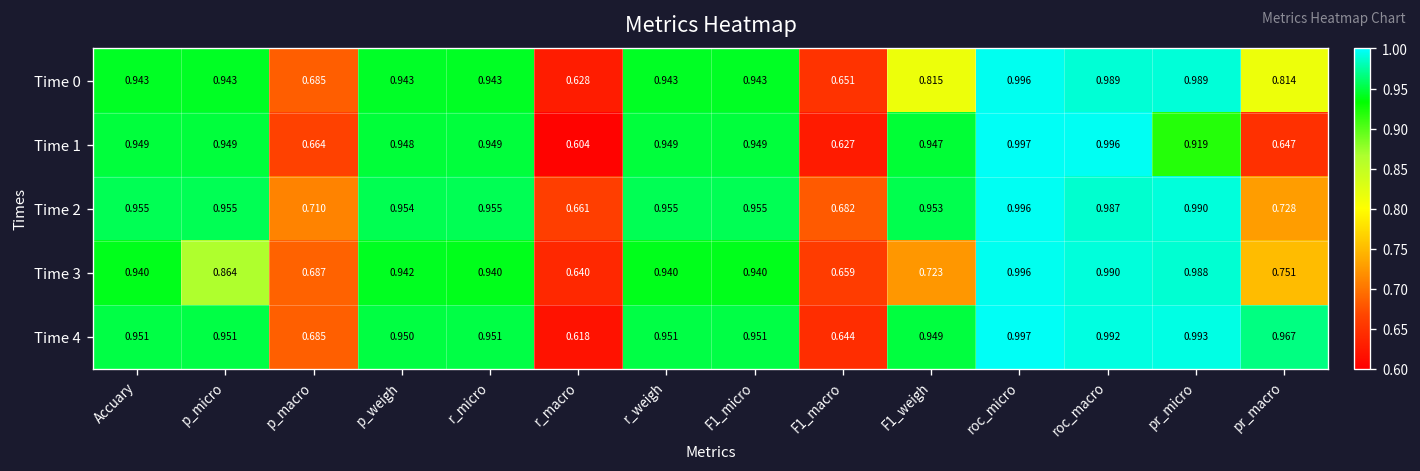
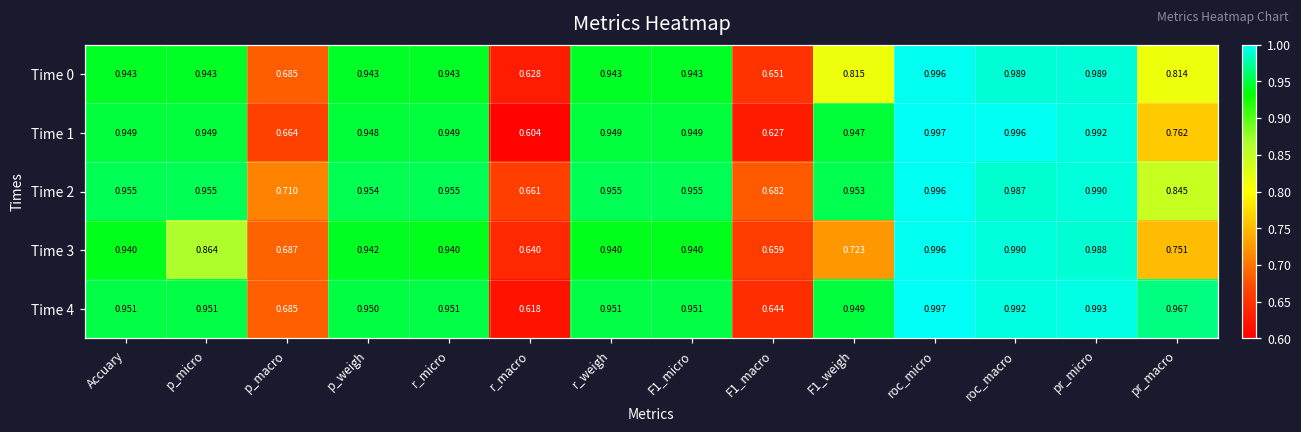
Time 1, pr_micro: 0.919 -> 0.992
Time 1, pr_macro: 0.647 -> 0.762
Time 2, pr_macro: 0.728 -> 0.845
